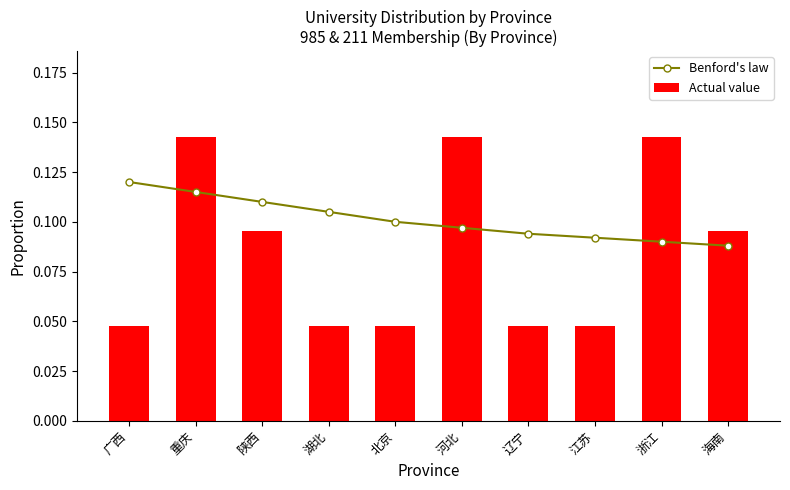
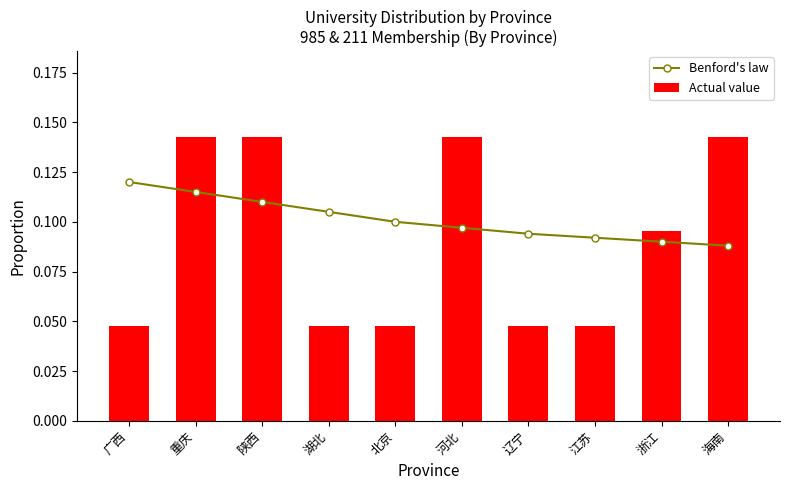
Actual value, 陕西: 0.095 -> 0.143
Actual value, 浙江: 0.143 -> 0.095
Actual value, 海南: 0.095 -> 0.143
